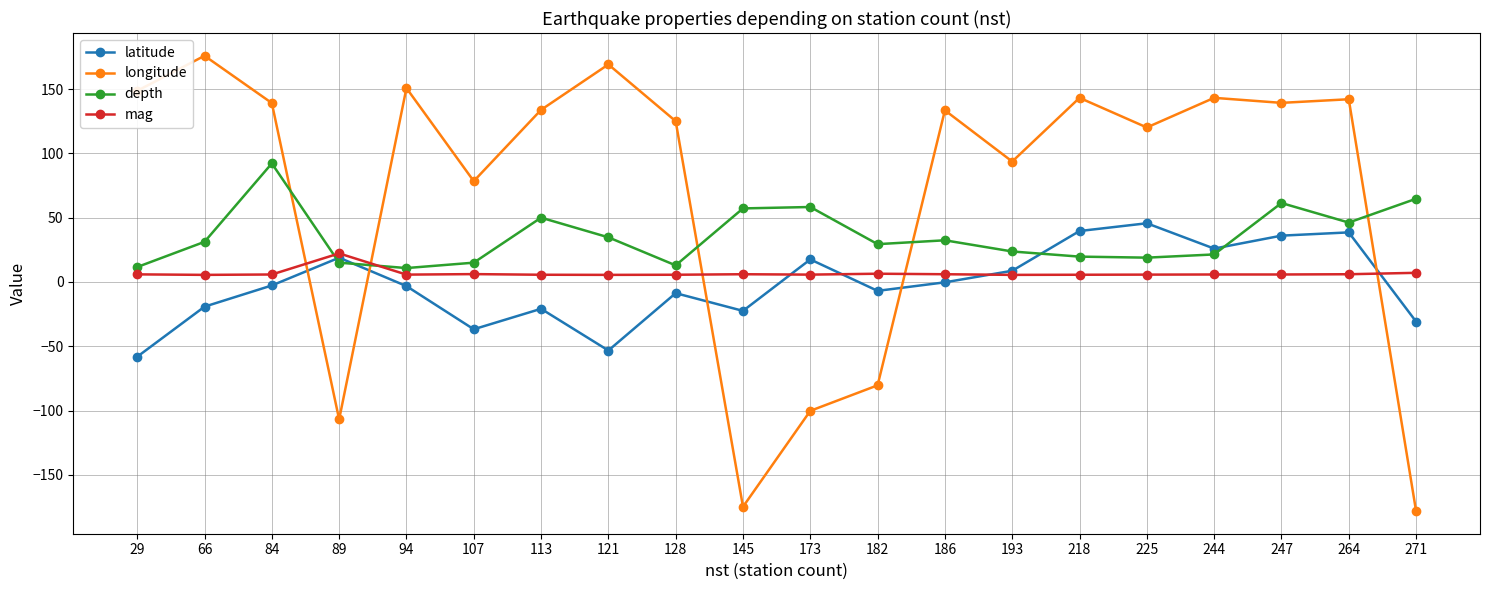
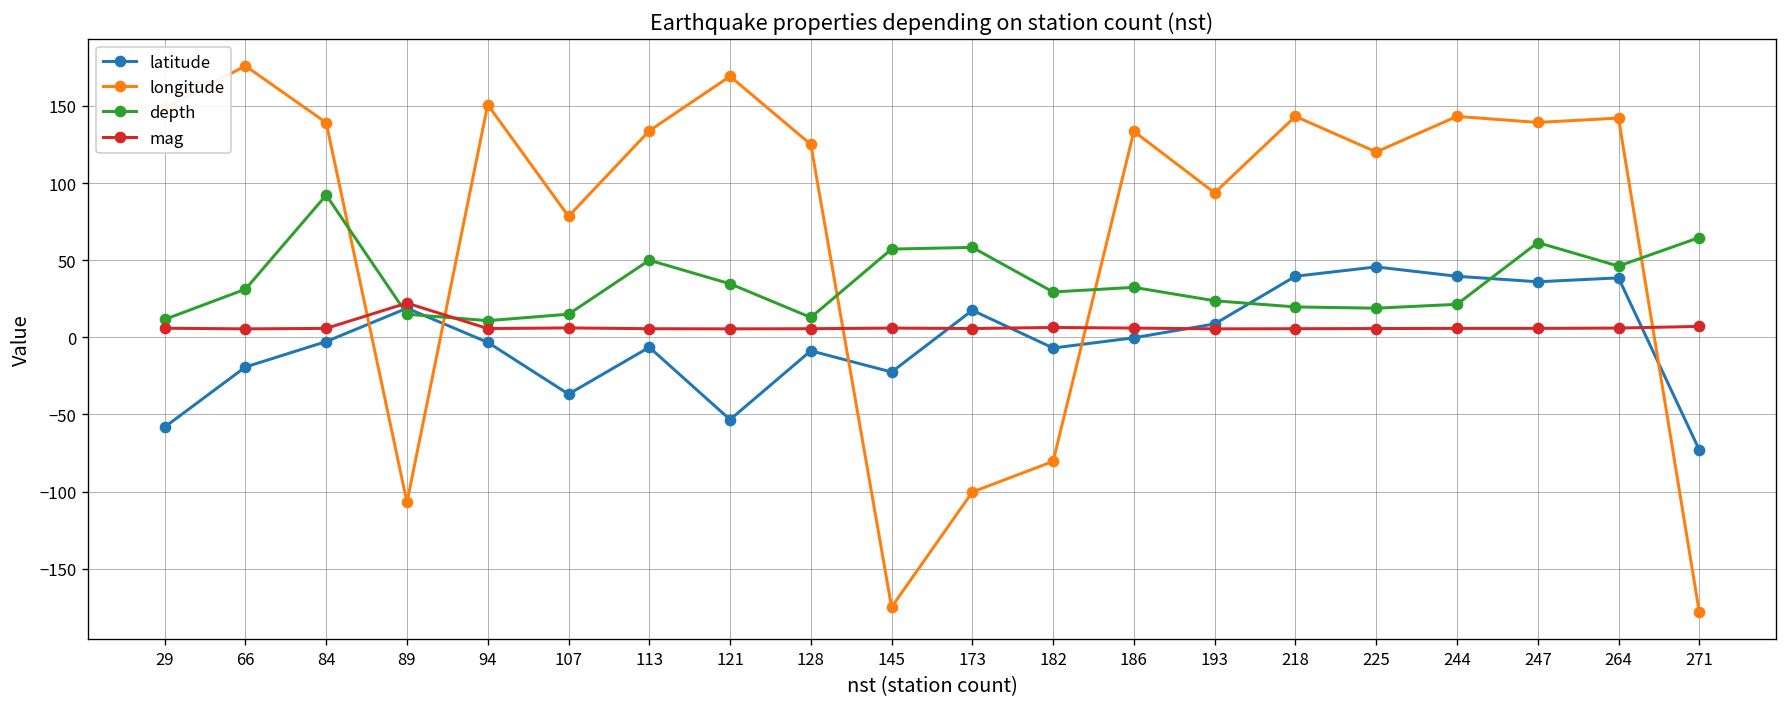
latitude, 113: -21 -> -6
latitude, 244: 26 -> 40
latitude, 271: -31 -> -73
